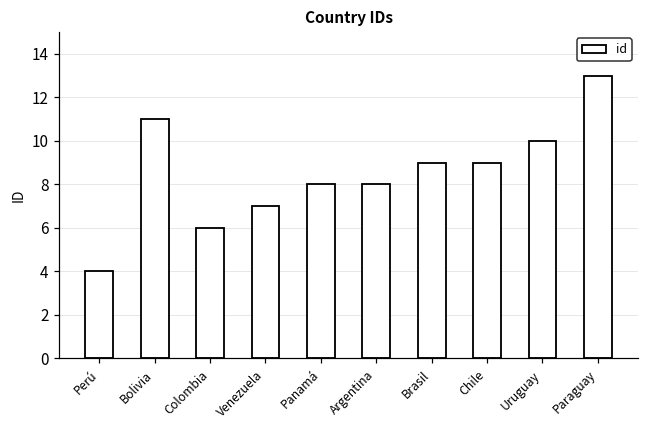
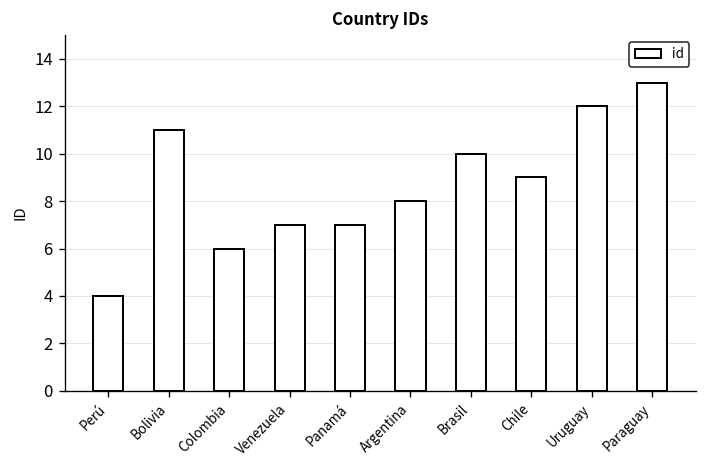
Panamá: 8 -> 7
Brasil: 9 -> 10
Uruguay: 10 -> 12
